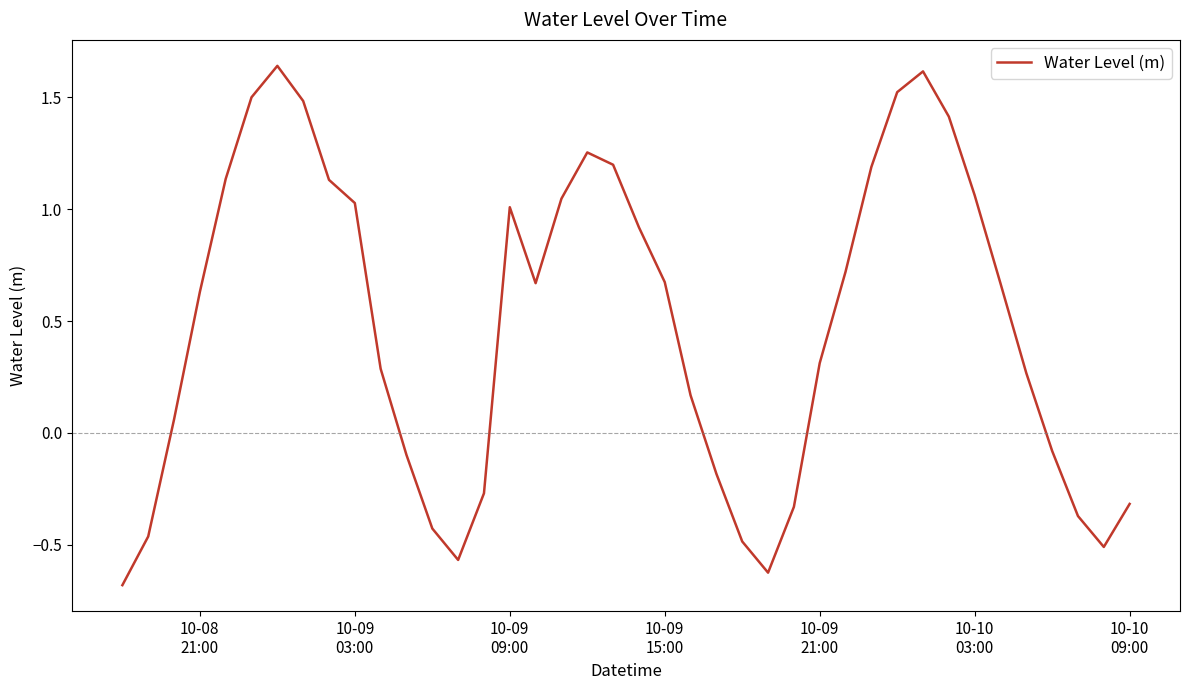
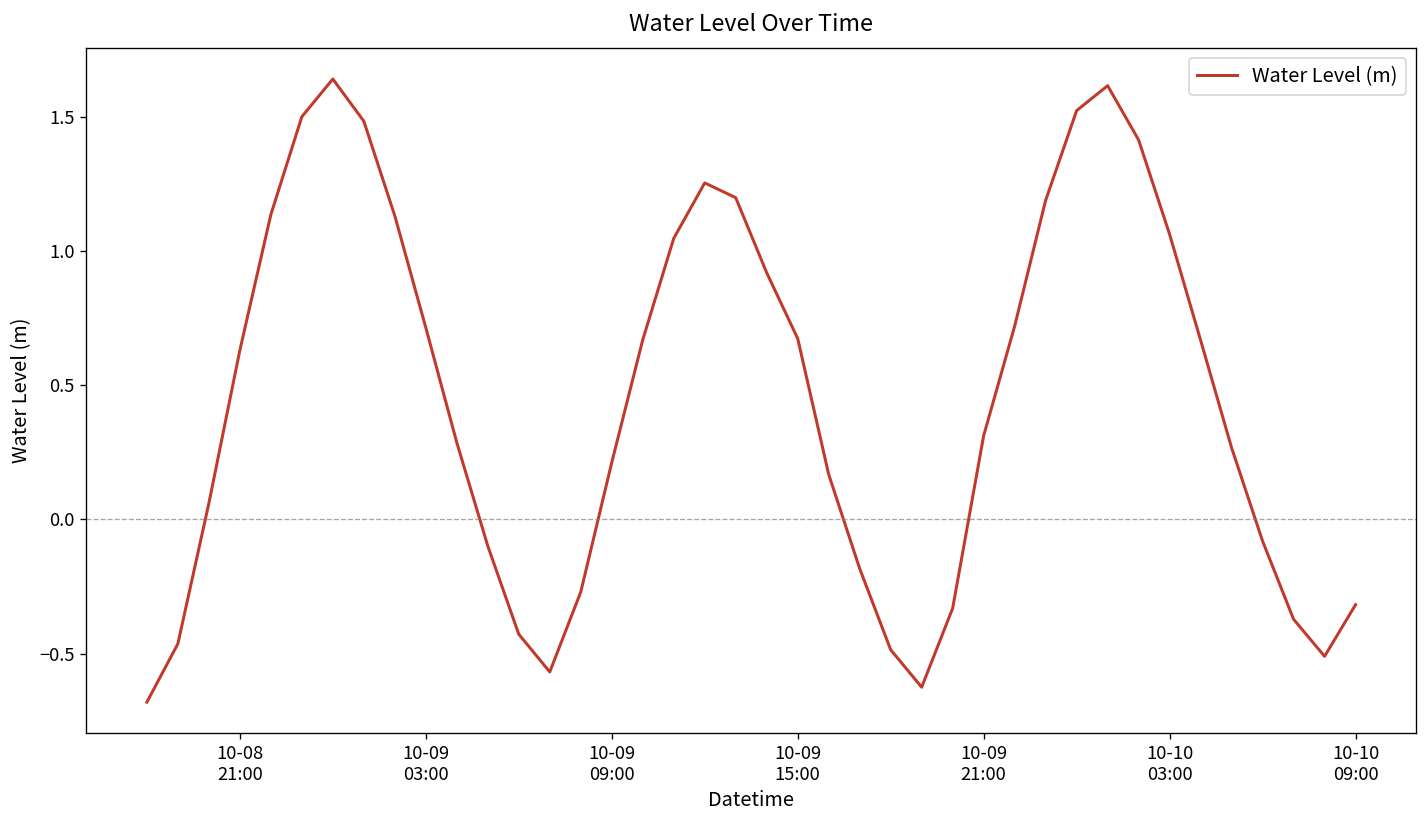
10-09 03:00: 1.03 -> 0.71
10-09 09:00: 1.01 -> 0.21
